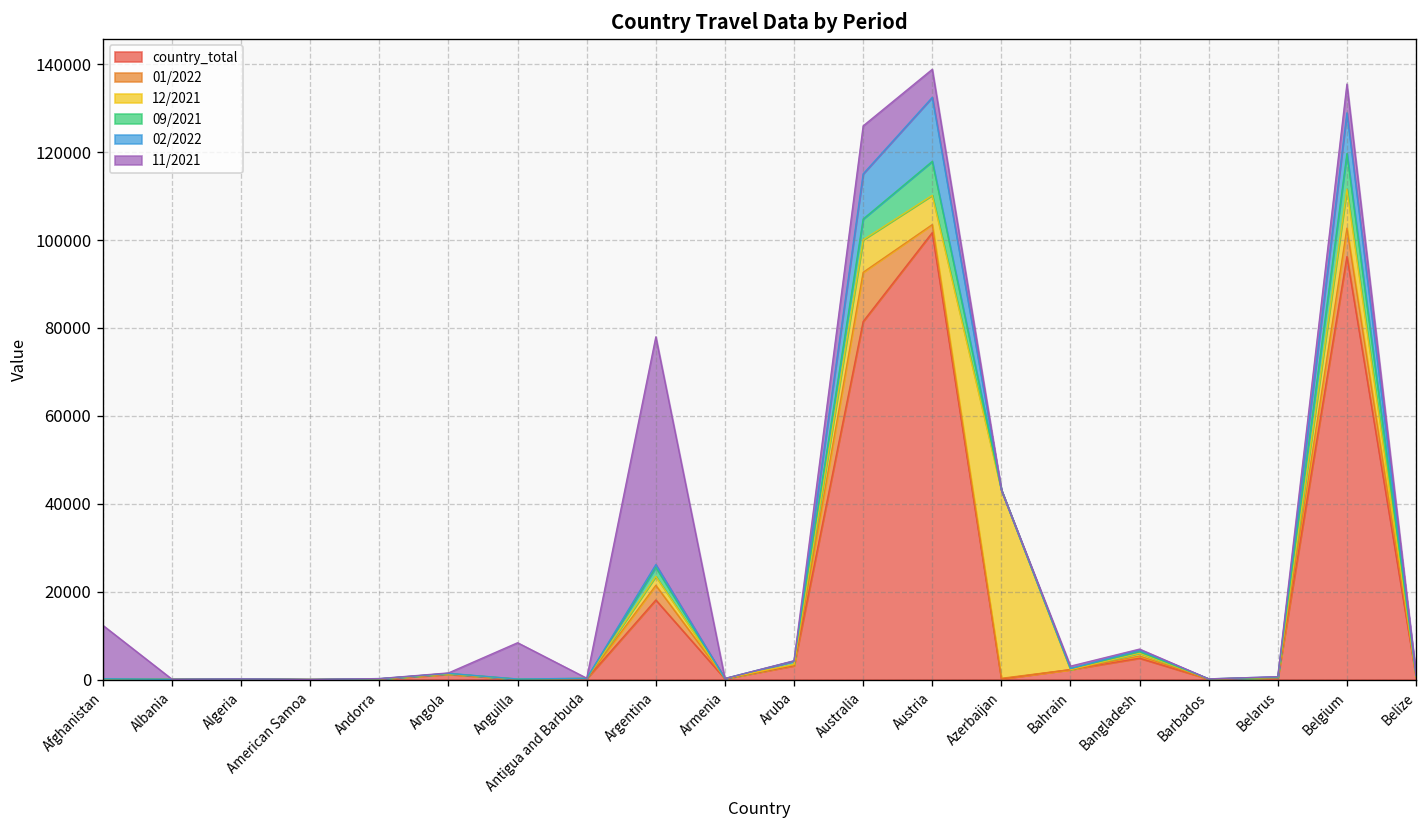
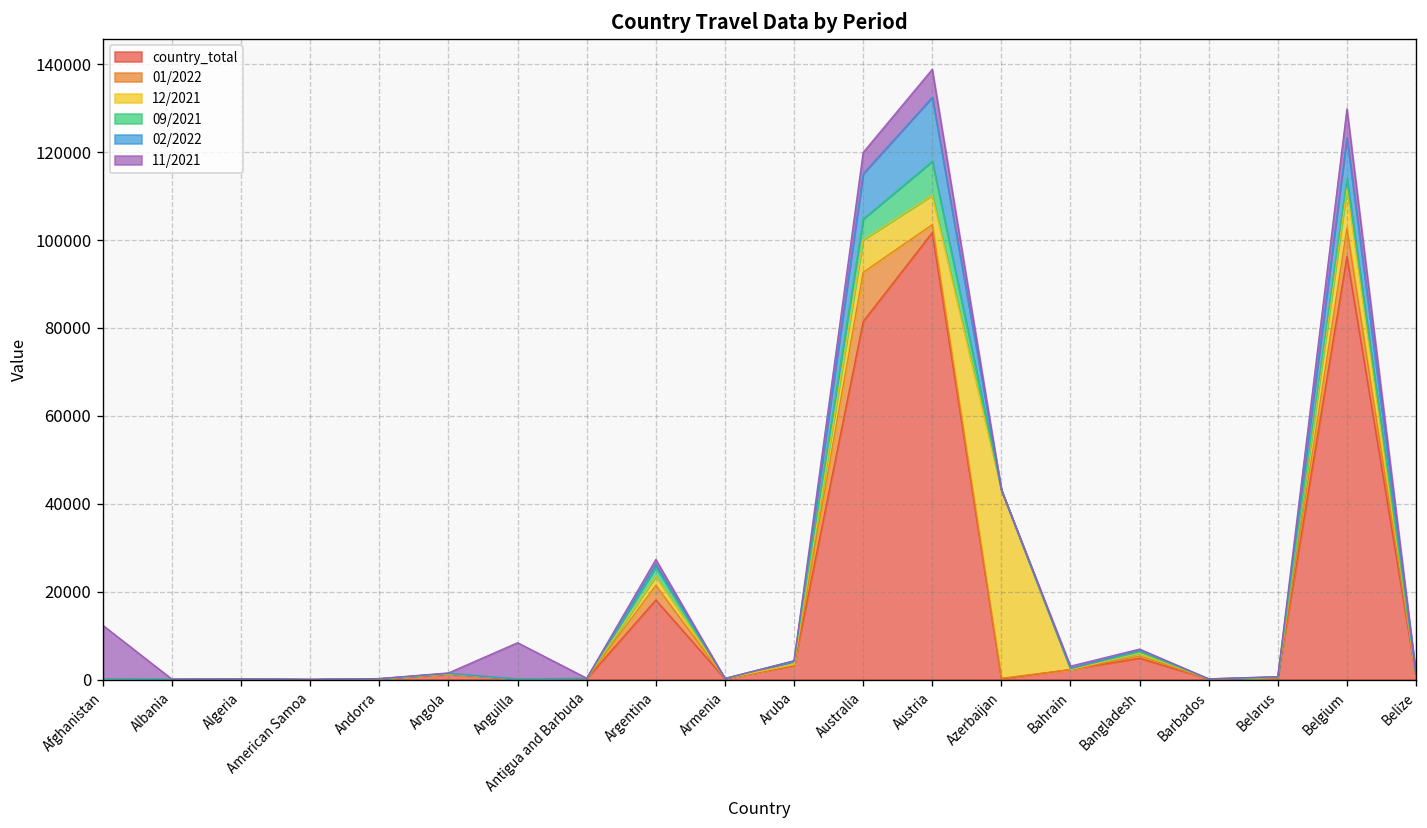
11/2021, Argentina: 52000 -> 1000
11/2021, Australia: 11000 -> 5000
09/2021, Belgium: 8000 -> 2000
